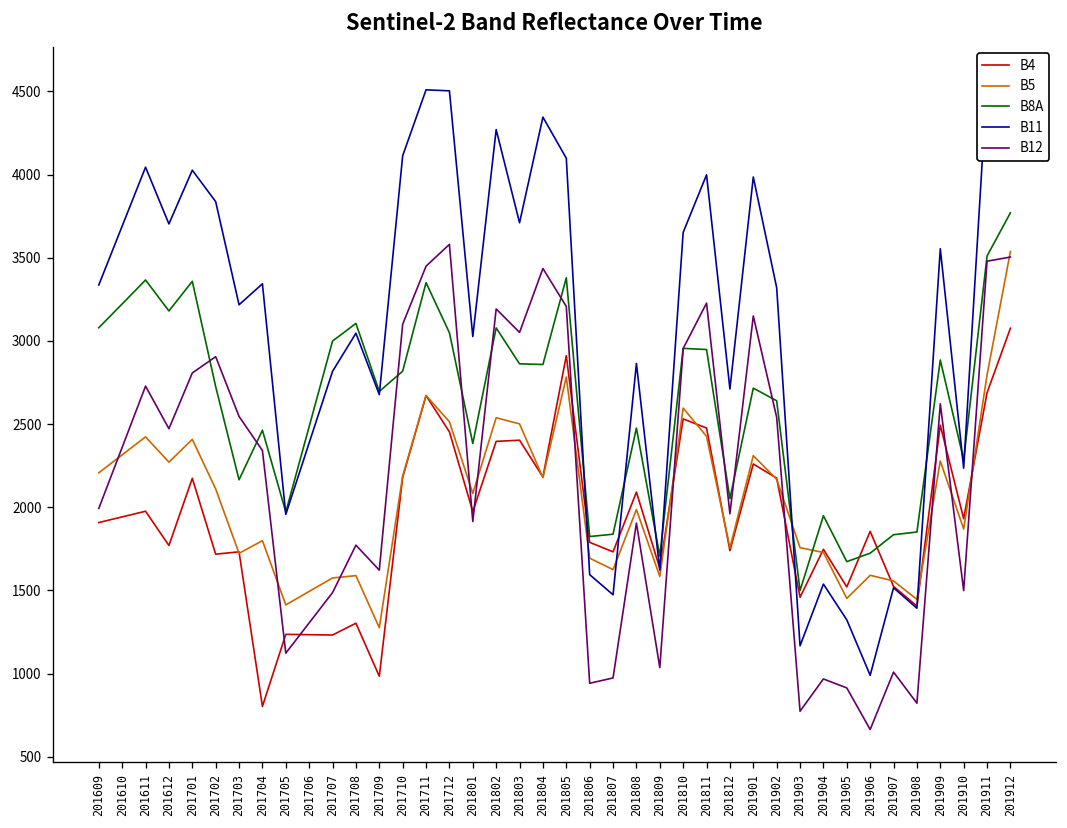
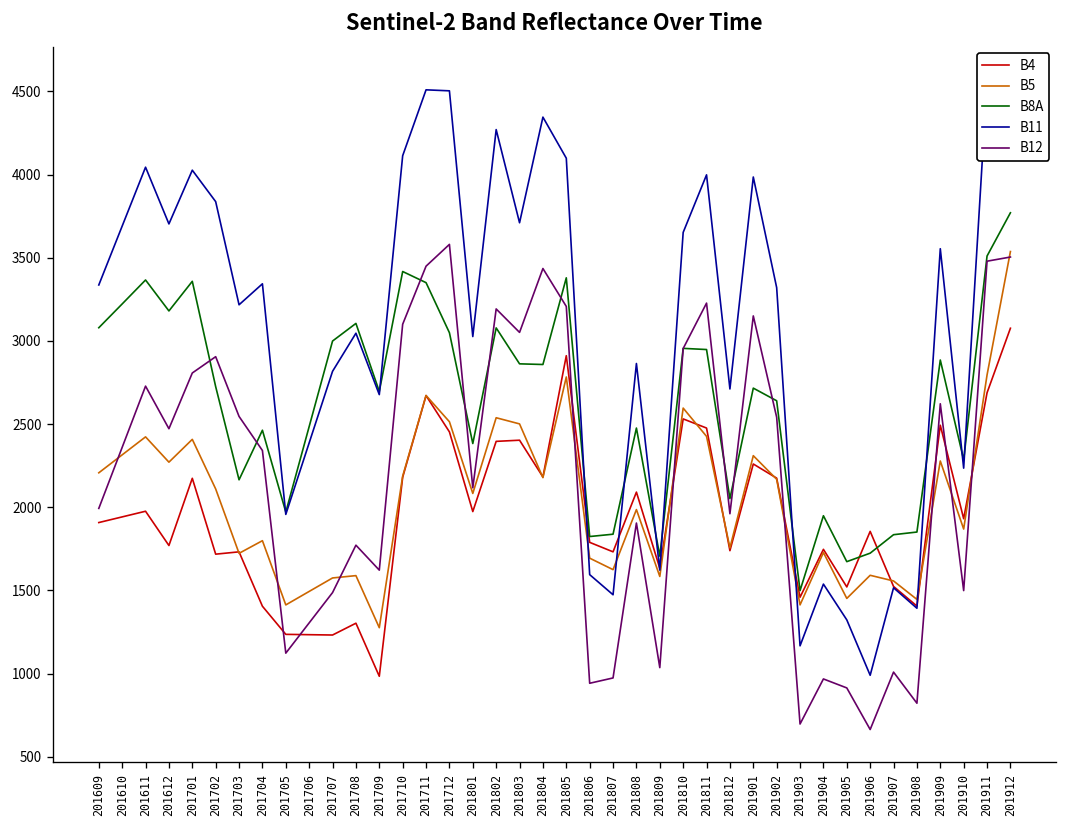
B4, 201704: 800 -> 1410
B8A, 201710: 2820 -> 3420
B12, 201801: 1910 -> 2120
B5, 201903: 1760 -> 1410
B12, 201903: 770 -> 700
